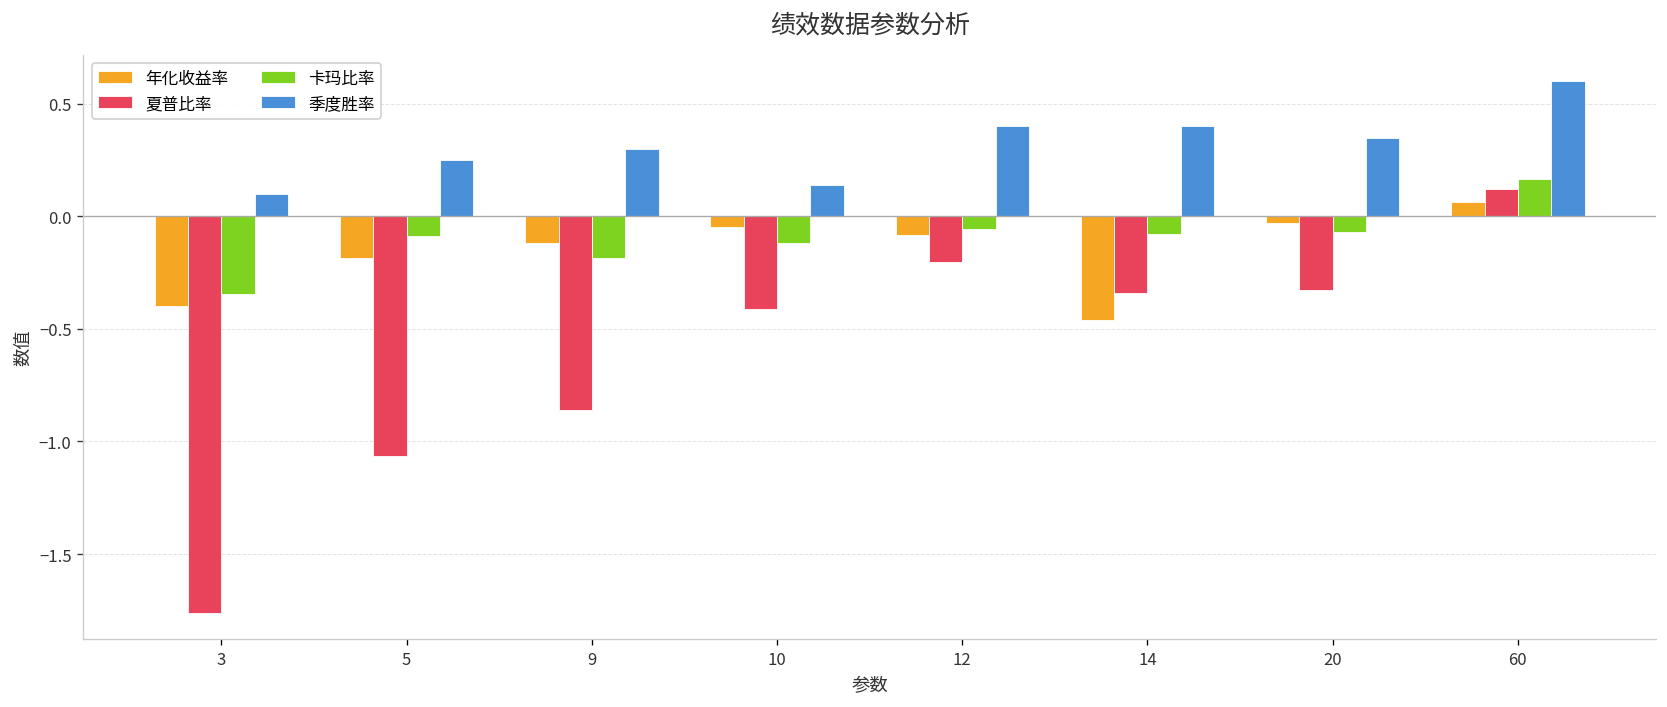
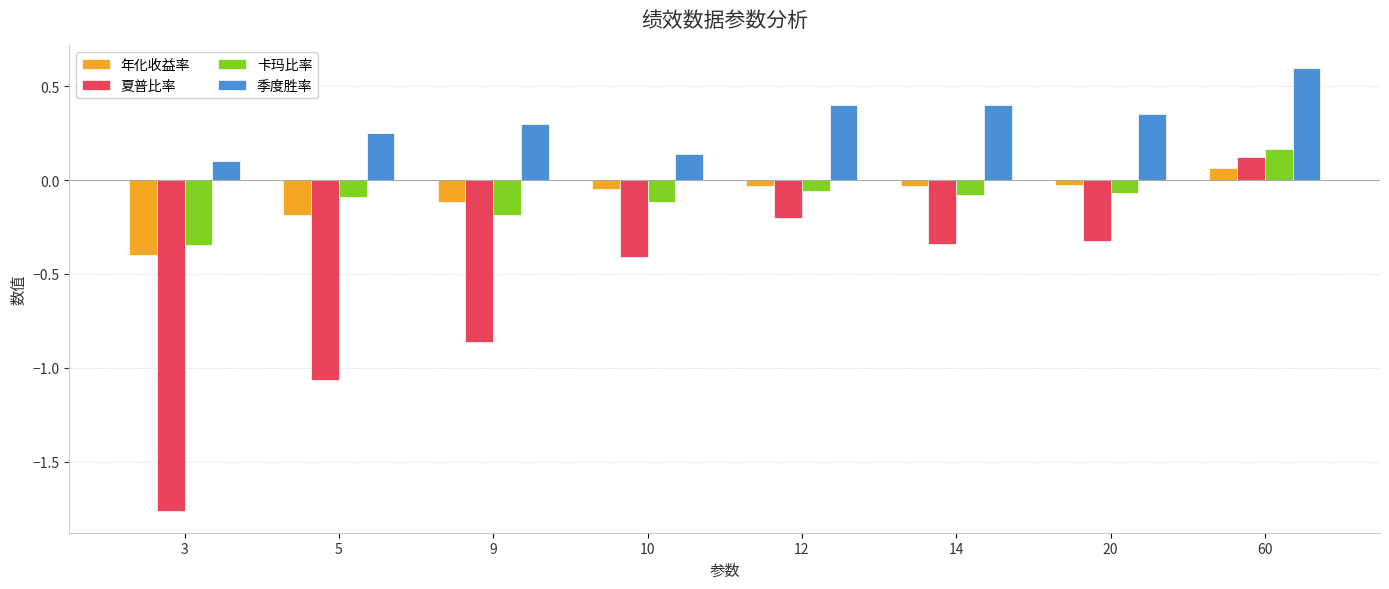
年化收益率, 12: -0.08 -> -0.03
年化收益率, 14: -0.46 -> -0.03
